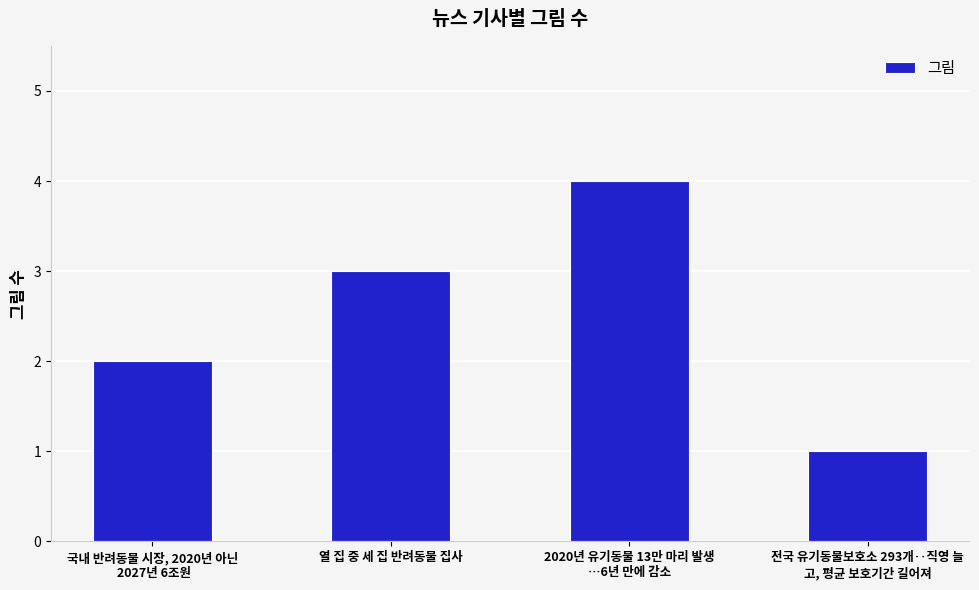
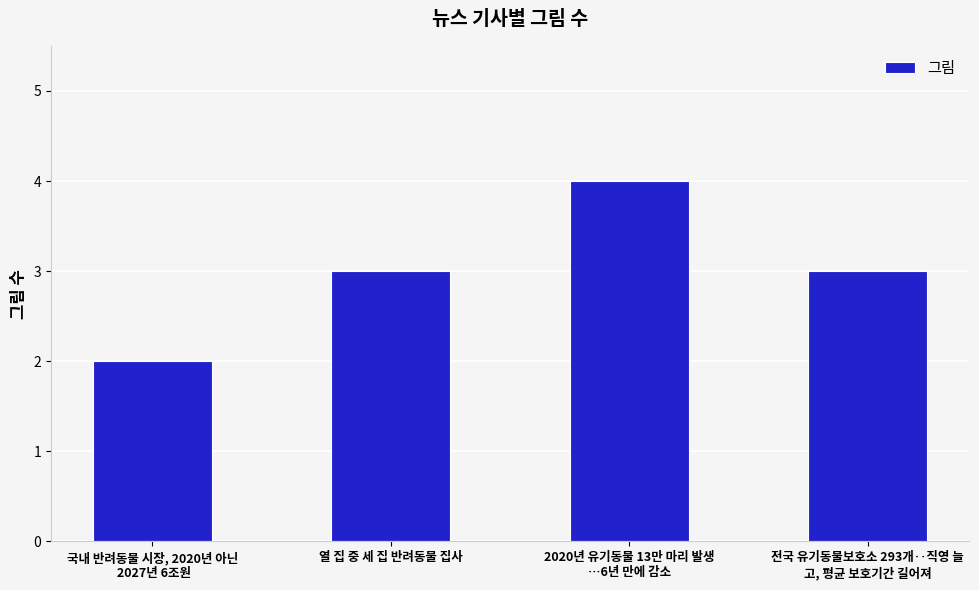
전국 유기동물보호소 293개‥직영 늘 고, 평균 보호기간 길어져: 1 -> 3
